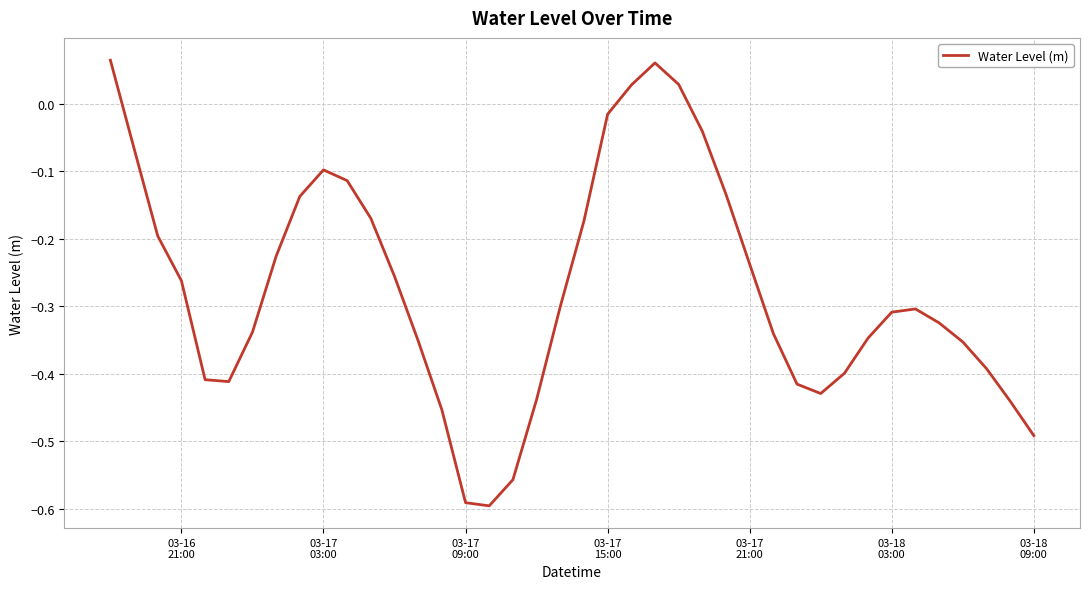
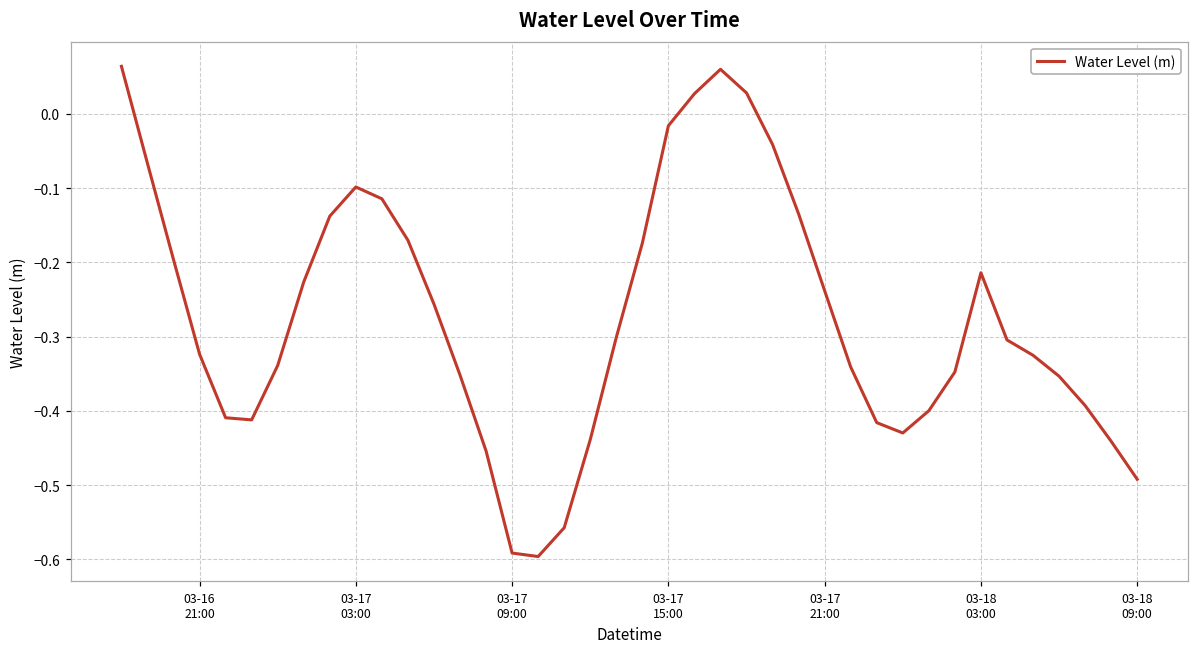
03-16 21:00: -0.26 -> -0.32
03-18 03:00: -0.31 -> -0.21
